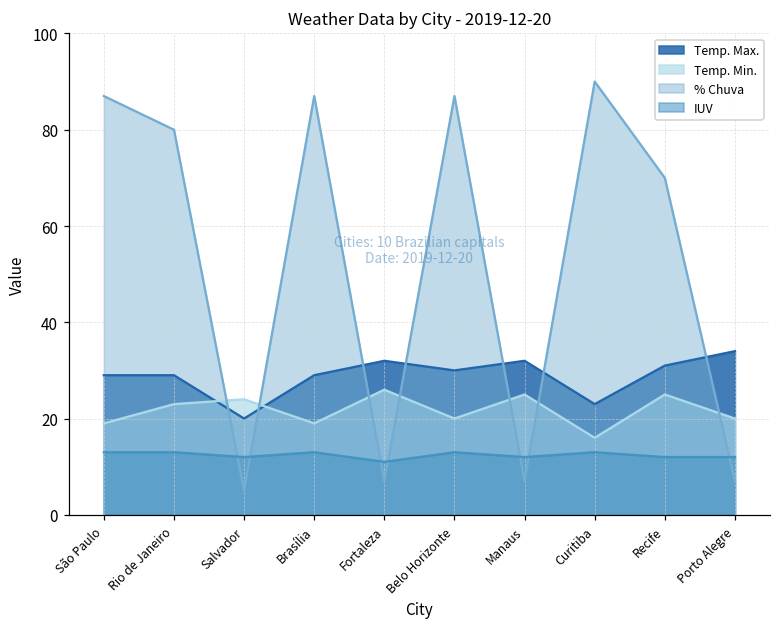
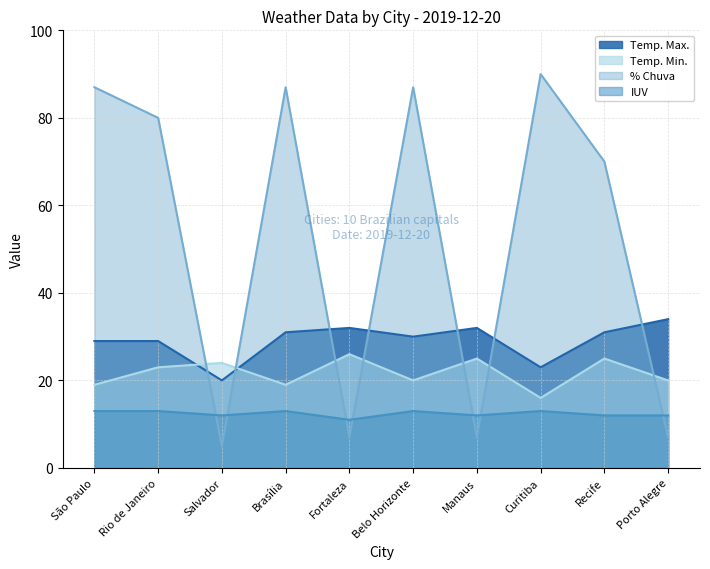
Temp. Max., Brasília: 29 -> 31
